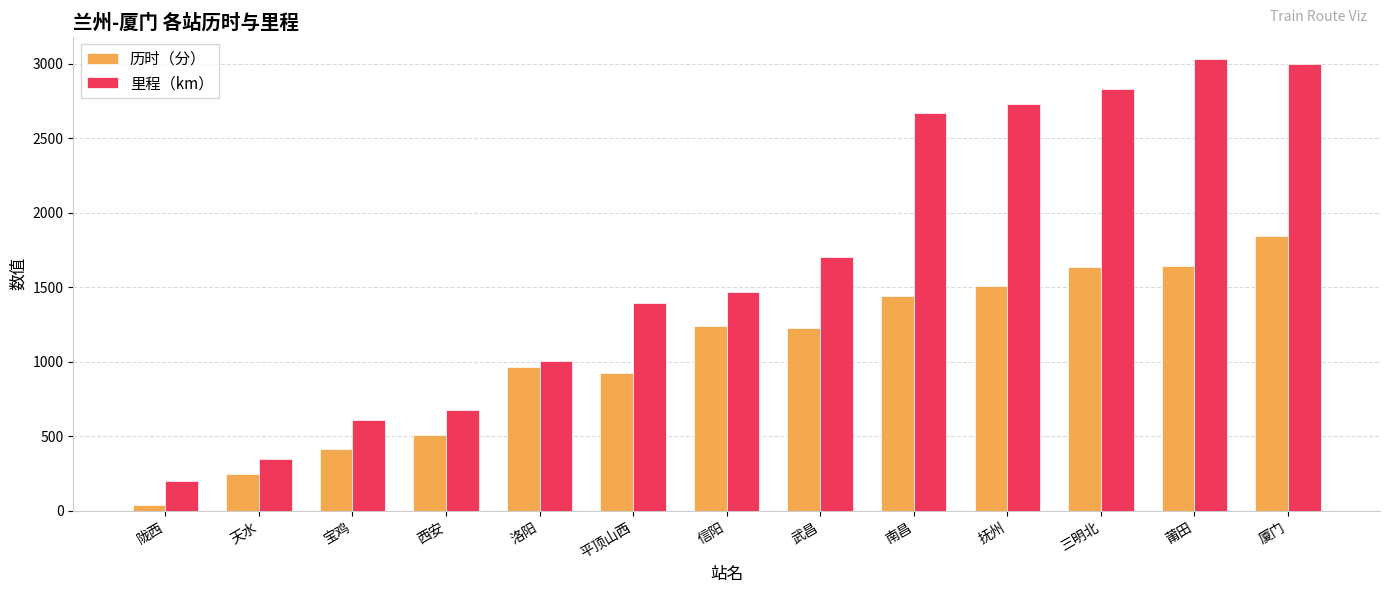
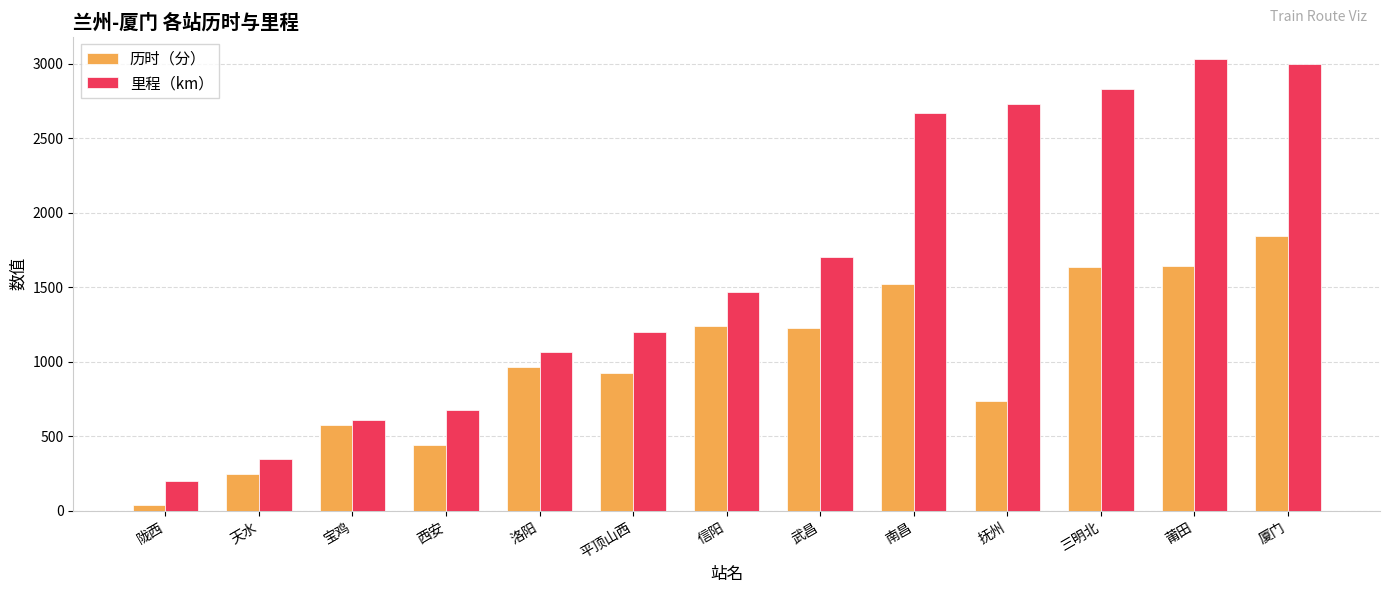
历时（分）, 宝鸡: 410 -> 580
历时（分）, 西安: 510 -> 450
里程（km）, 洛阳: 1000 -> 1060
里程（km）, 平顶山西: 1390 -> 1200
历时（分）, 南昌: 1440 -> 1520
历时（分）, 抚州: 1510 -> 740
